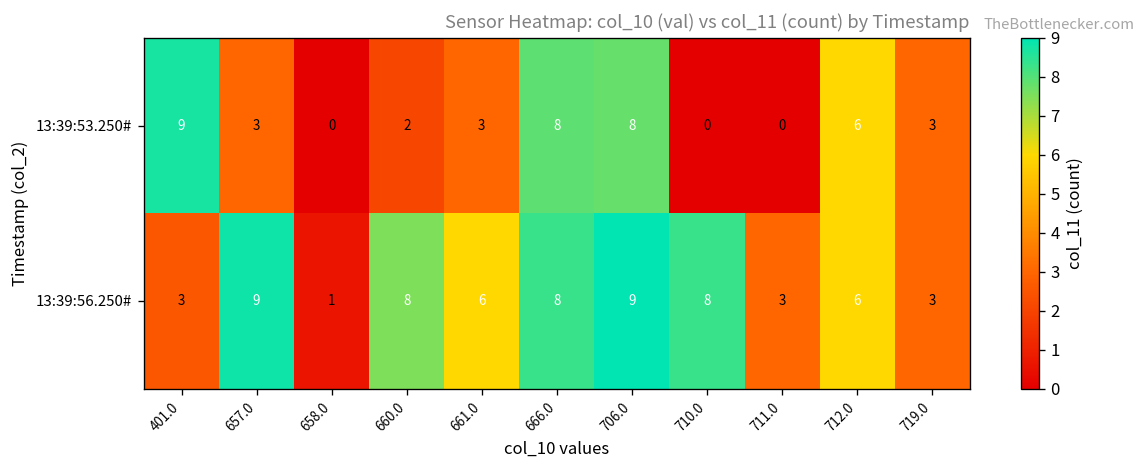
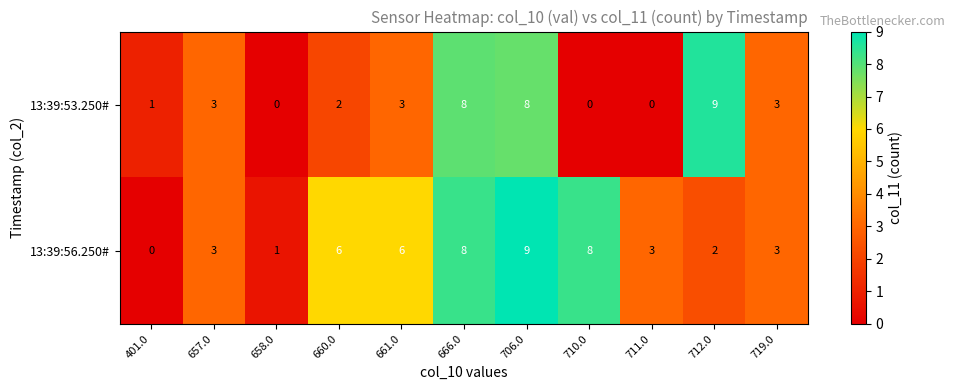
13:39:53.250#, 401.0: 9 -> 1
13:39:53.250#, 712.0: 6 -> 9
13:39:56.250#, 401.0: 3 -> 0
13:39:56.250#, 657.0: 9 -> 3
13:39:56.250#, 660.0: 8 -> 6
13:39:56.250#, 712.0: 6 -> 2
